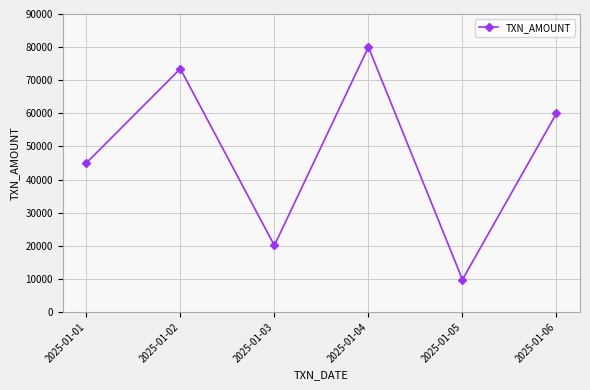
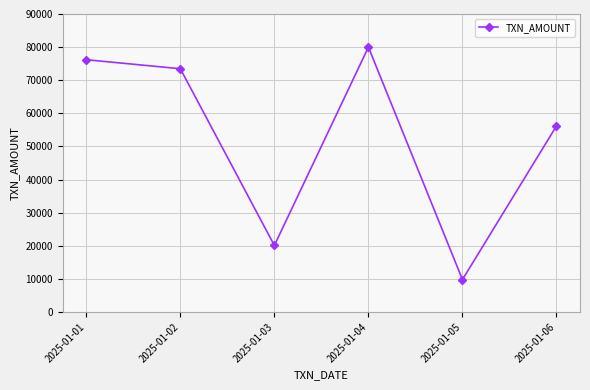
2025-01-01: 45000 -> 76000
2025-01-06: 60000 -> 56000
